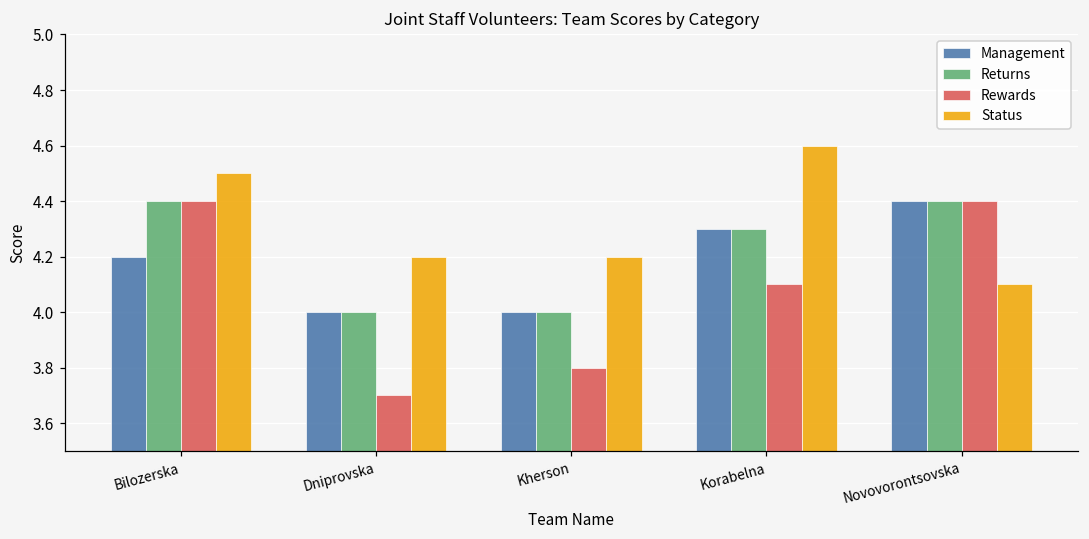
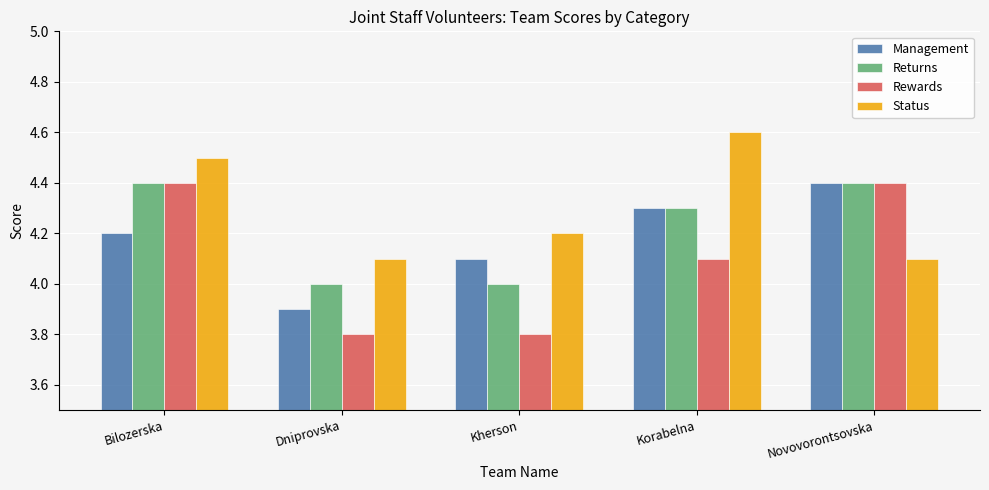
Management, Dniprovska: 4.0 -> 3.9
Rewards, Dniprovska: 3.7 -> 3.8
Status, Dniprovska: 4.2 -> 4.1
Management, Kherson: 4.0 -> 4.1
